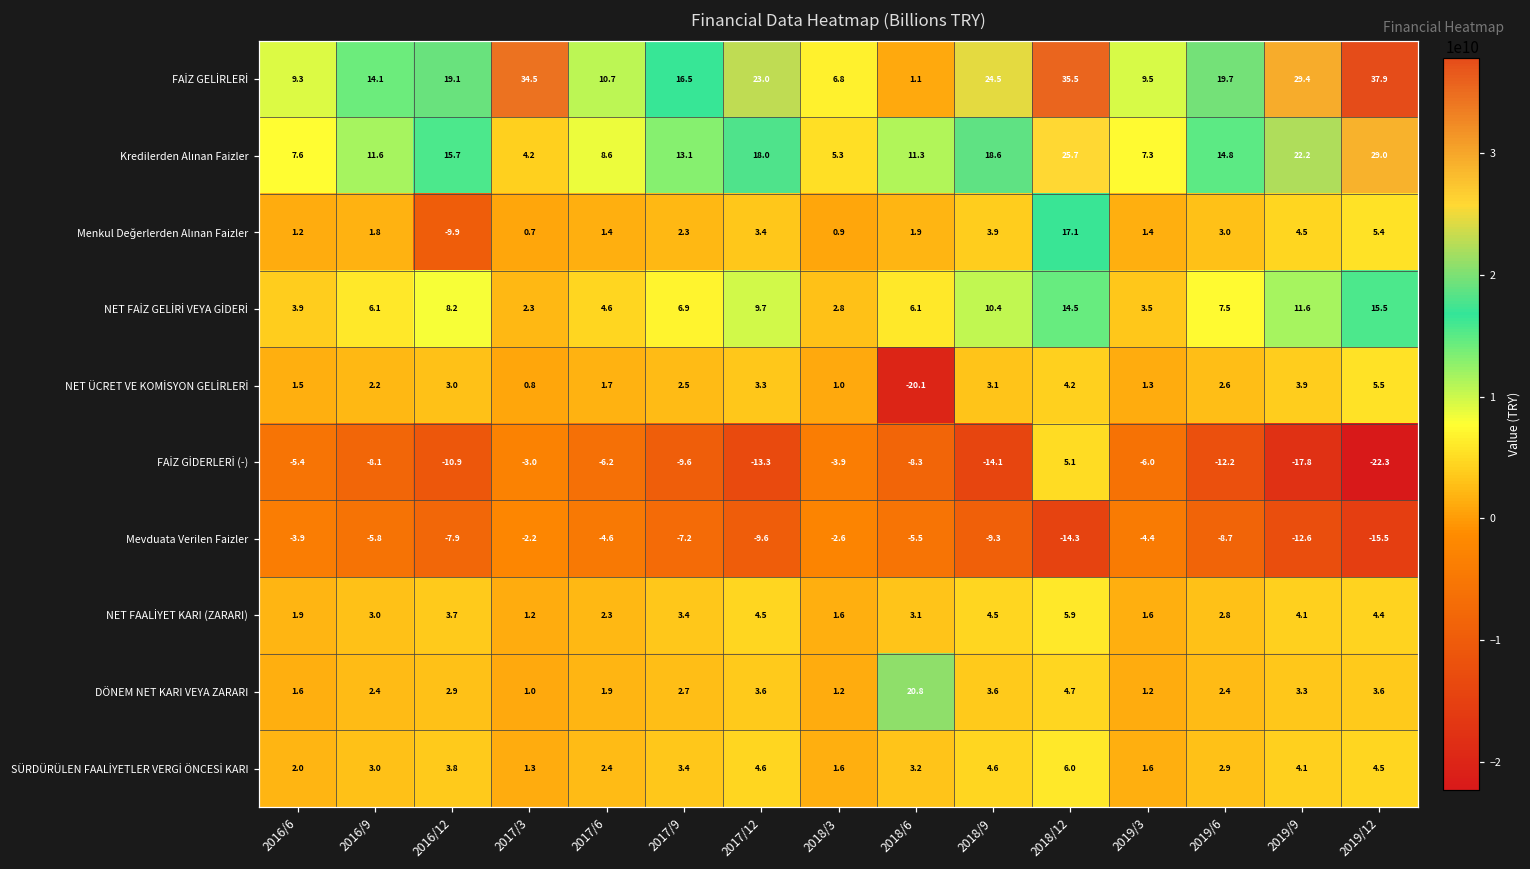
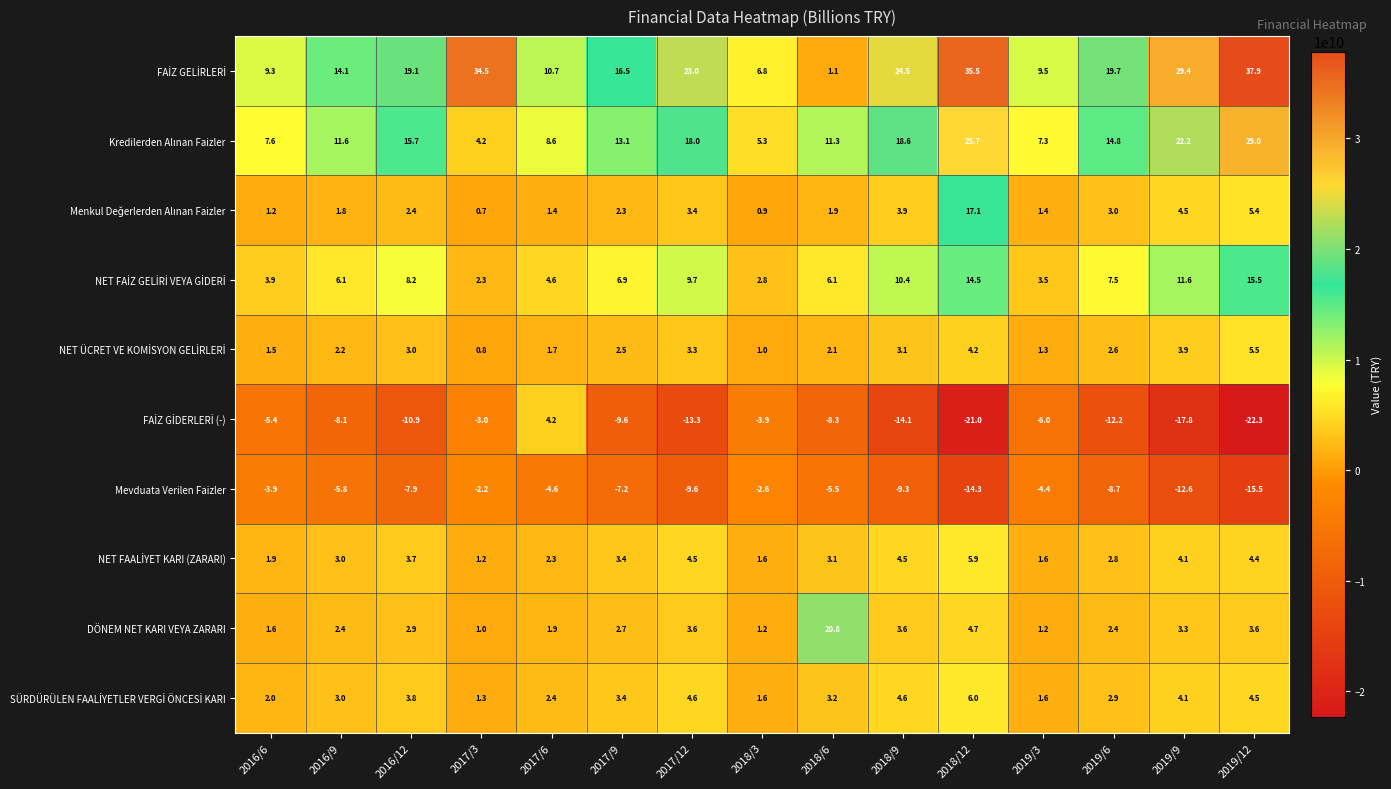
Menkul Değerlerden Alınan Faizler, 2016/12: -9.9 -> 2.4
NET ÜCRET VE KOMİSYON GELİRLERİ, 2018/6: -20.1 -> 2.1
FAİZ GİDERLERİ (-), 2017/6: -6.2 -> 4.2
FAİZ GİDERLERİ (-), 2018/12: 5.1 -> -21.0
